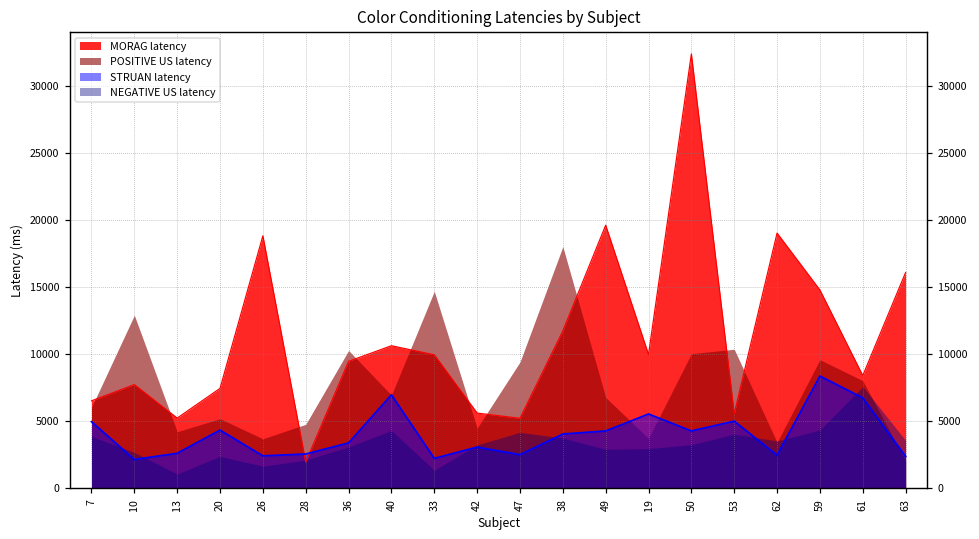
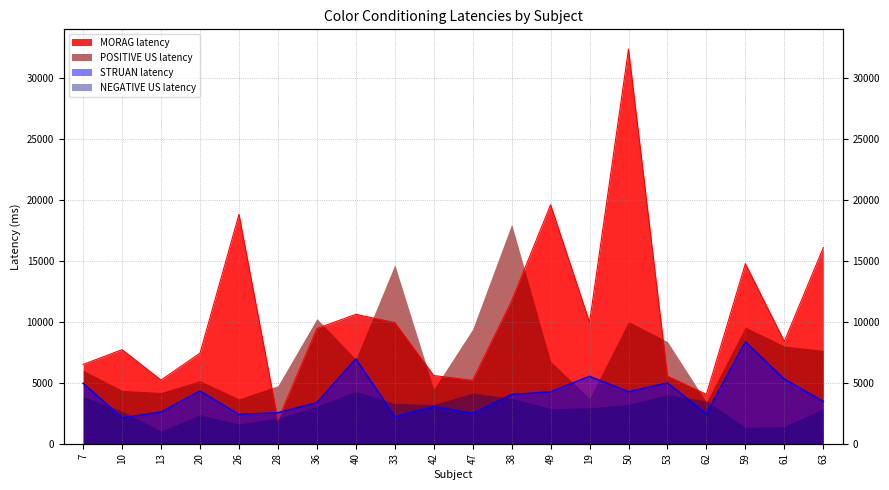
POSITIVE US latency, 10: 12900 -> 4400
NEGATIVE US latency, 33: 1300 -> 3300
POSITIVE US latency, 53: 10400 -> 8400
MORAG latency, 62: 19000 -> 4100
NEGATIVE US latency, 59: 4300 -> 1300
STRUAN latency, 61: 6700 -> 5300
NEGATIVE US latency, 61: 7600 -> 1400
POSITIVE US latency, 63: 2000 -> 7700
STRUAN latency, 63: 2400 -> 3500
NEGATIVE US latency, 63: 3600 -> 2900
